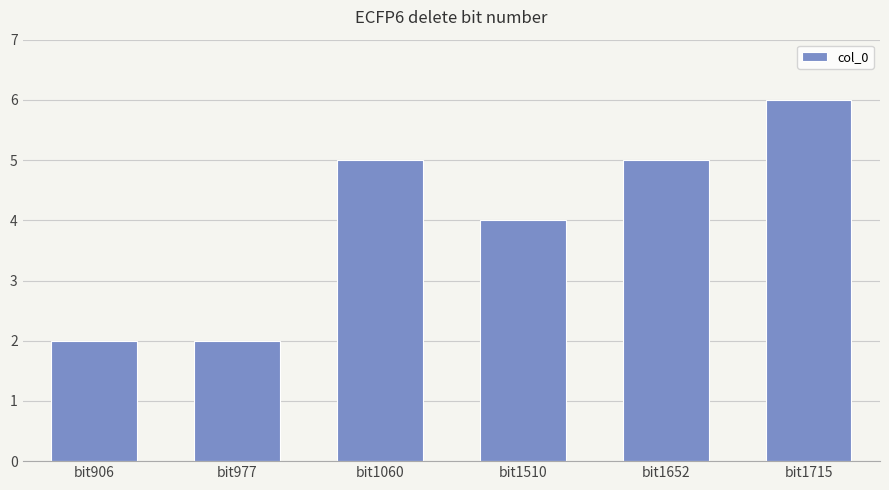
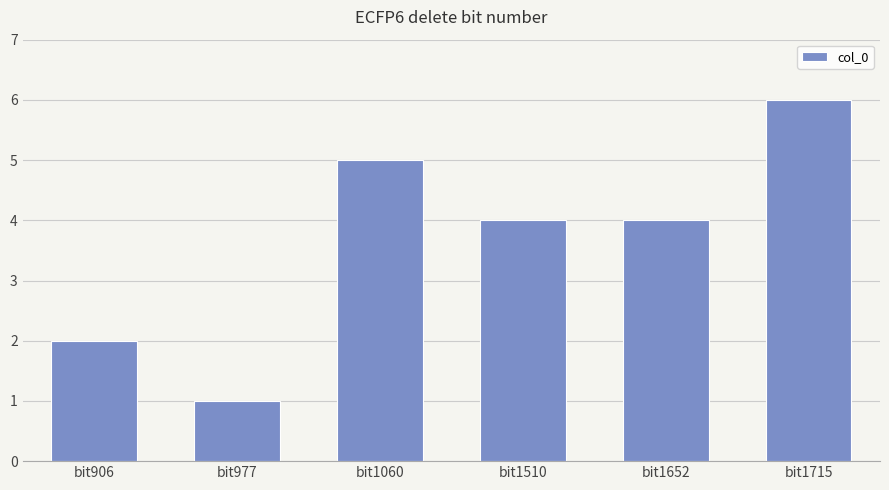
bit977: 2 -> 1
bit1652: 5 -> 4
